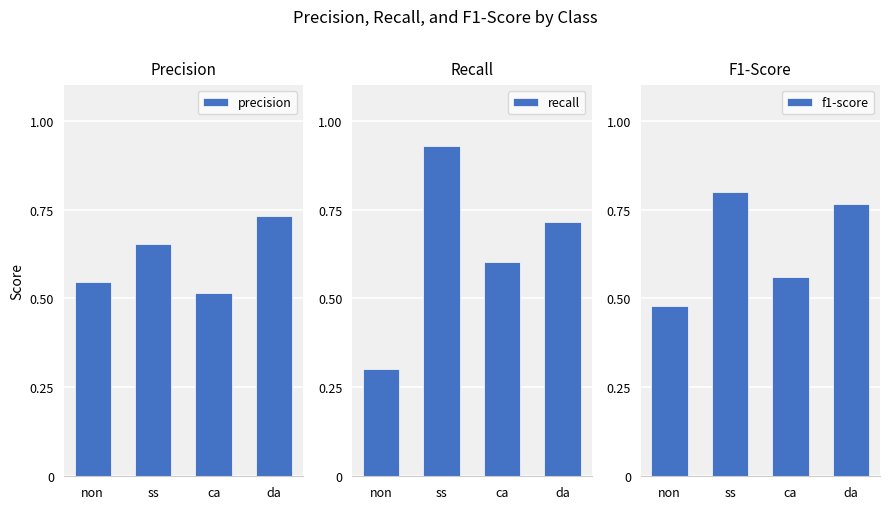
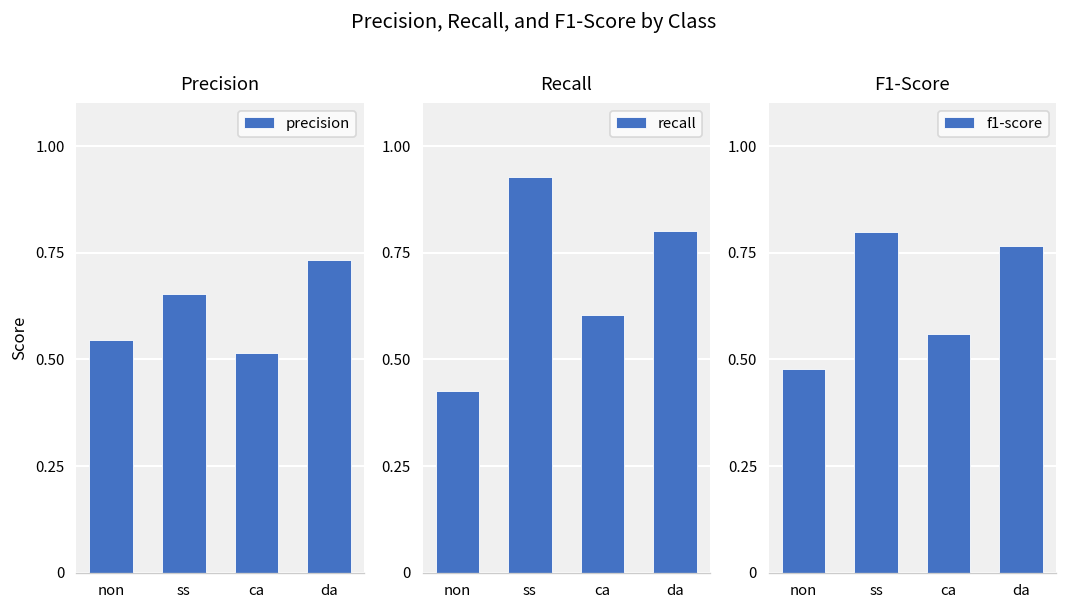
Recall, non: 0.30 -> 0.43
Recall, da: 0.72 -> 0.80
